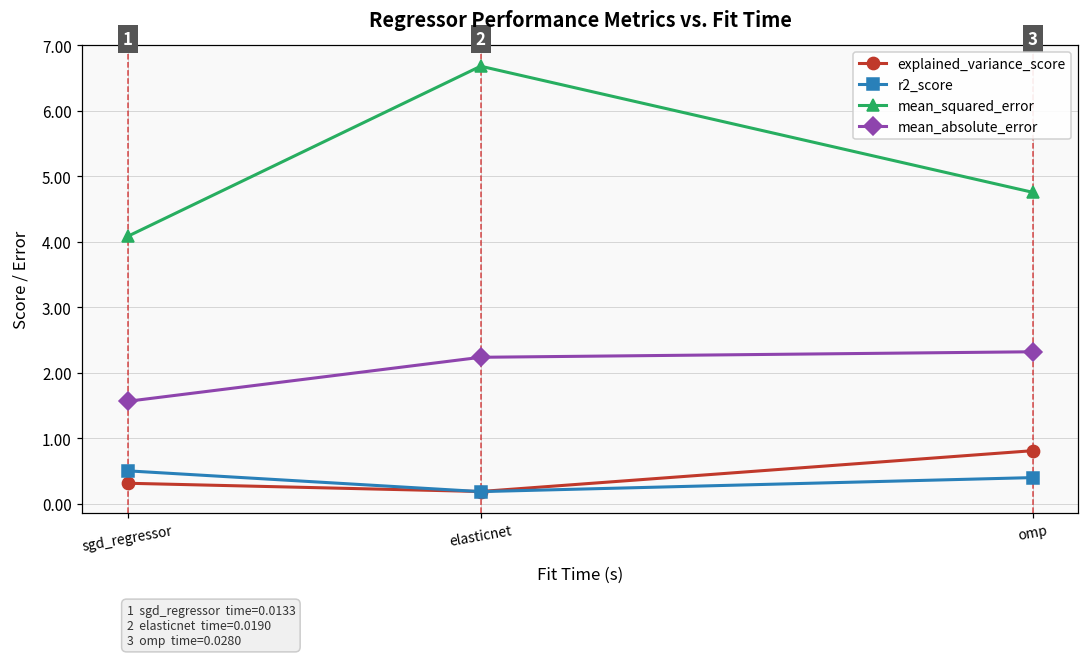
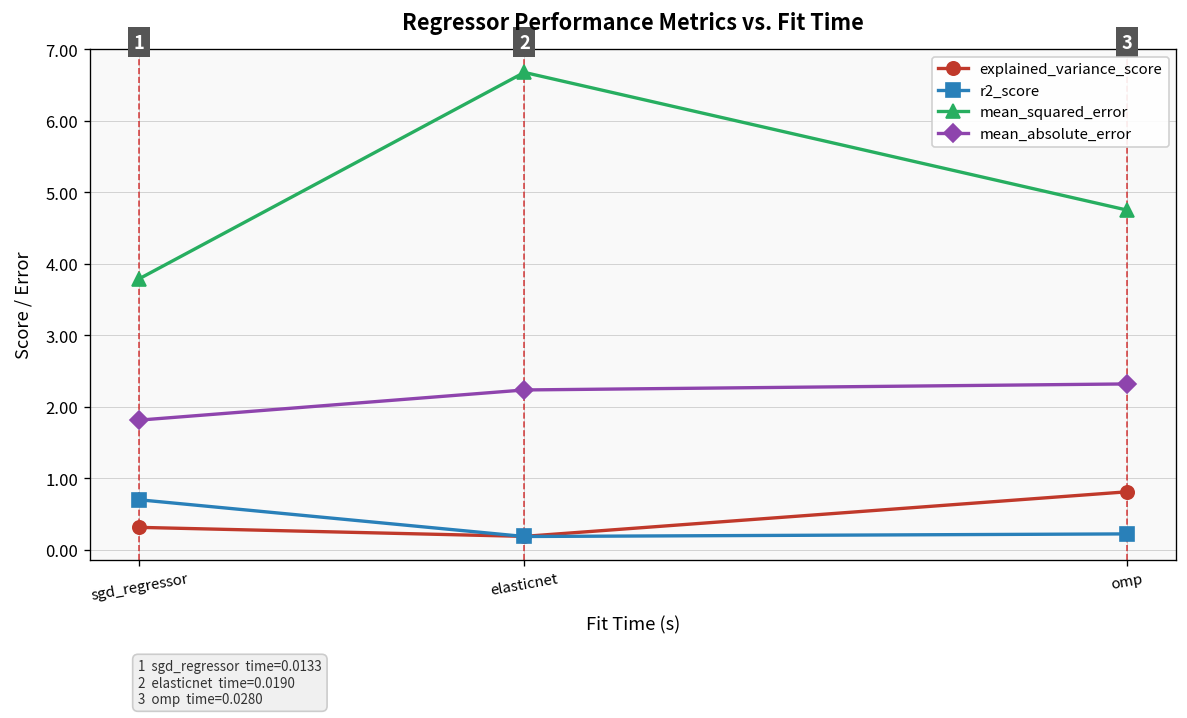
r2_score, sgd_regressor: 0.5 -> 0.7
mean_squared_error, sgd_regressor: 4.1 -> 3.8
mean_absolute_error, sgd_regressor: 1.6 -> 1.8
r2_score, omp: 0.4 -> 0.2
